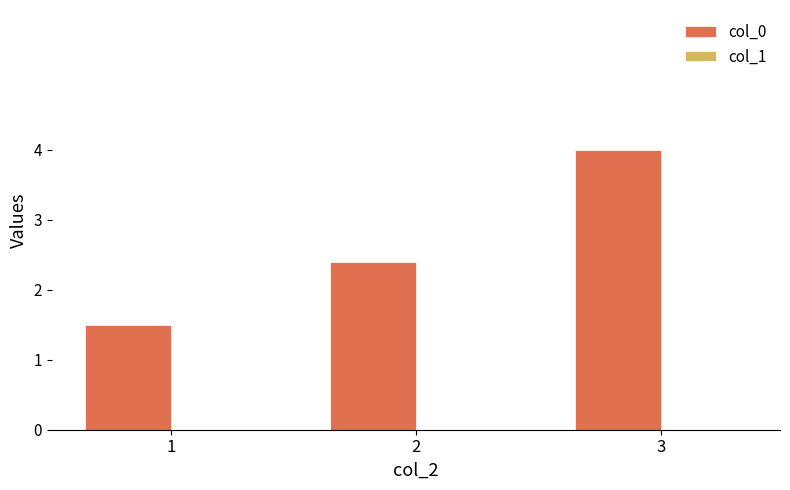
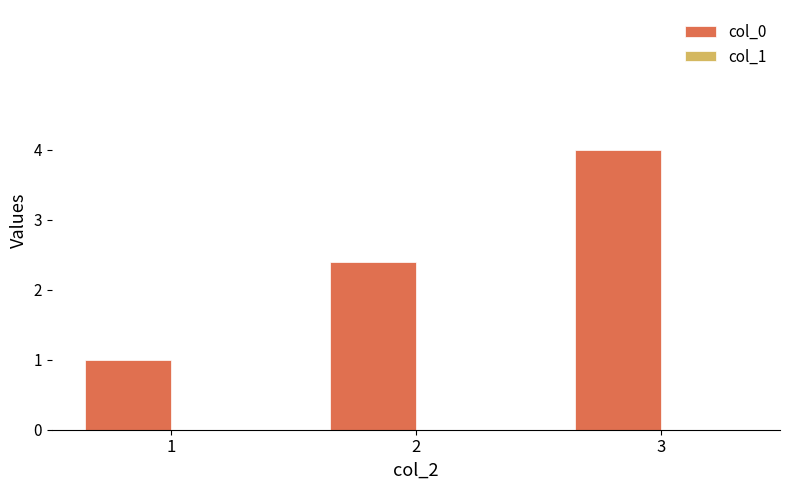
col_0, 1: 1.5 -> 1.0
